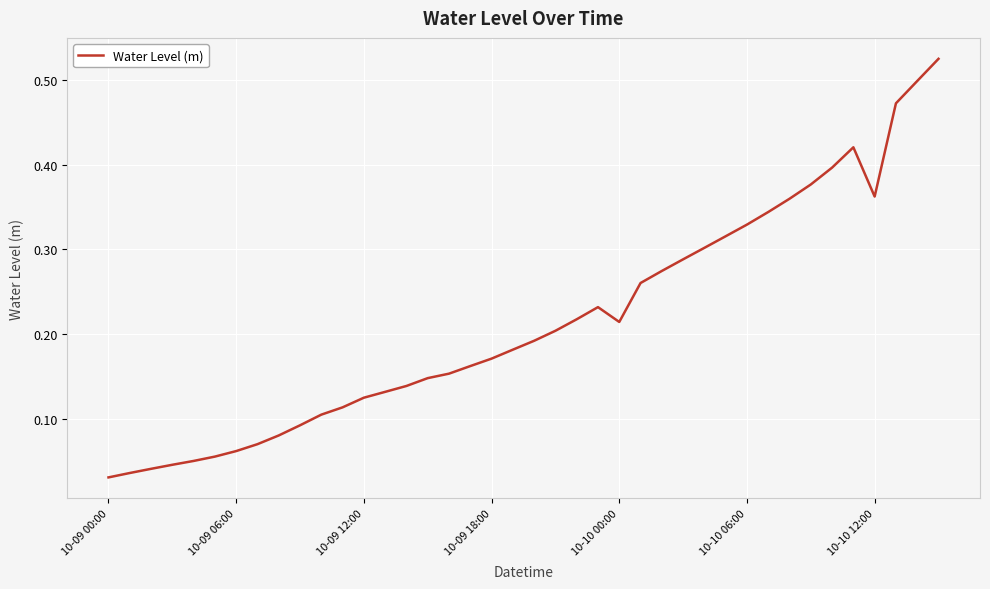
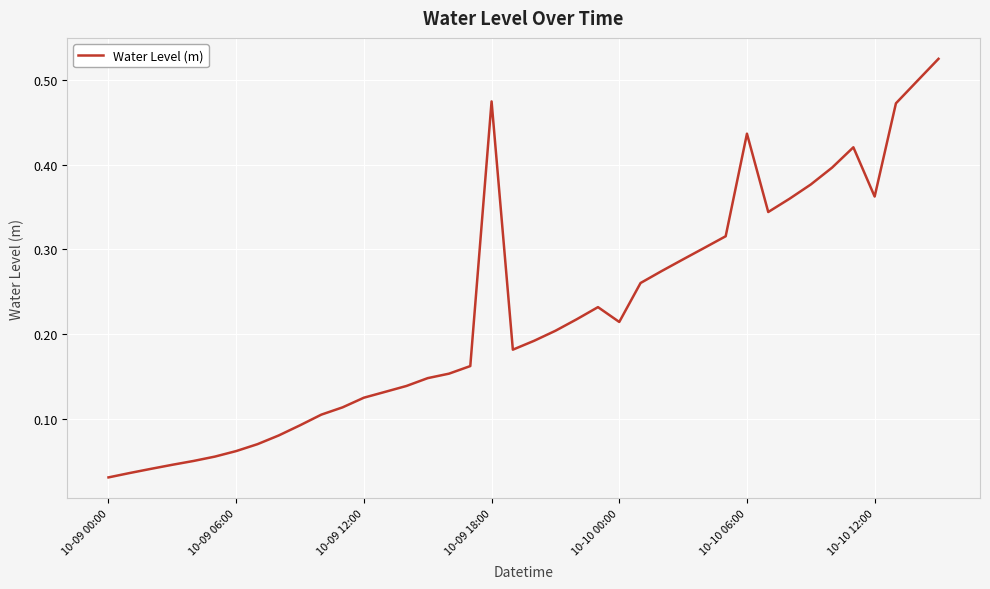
10-09 18:00: 0.17 -> 0.47
10-10 06:00: 0.33 -> 0.44
